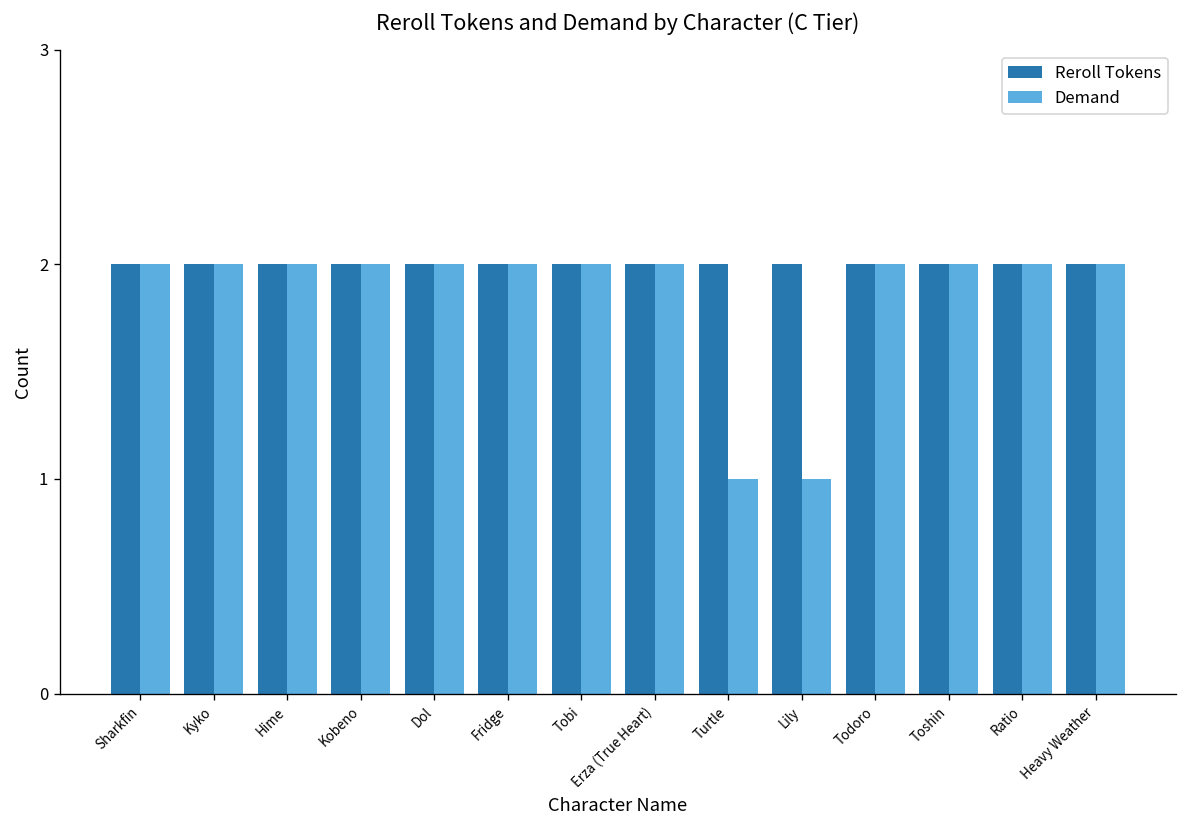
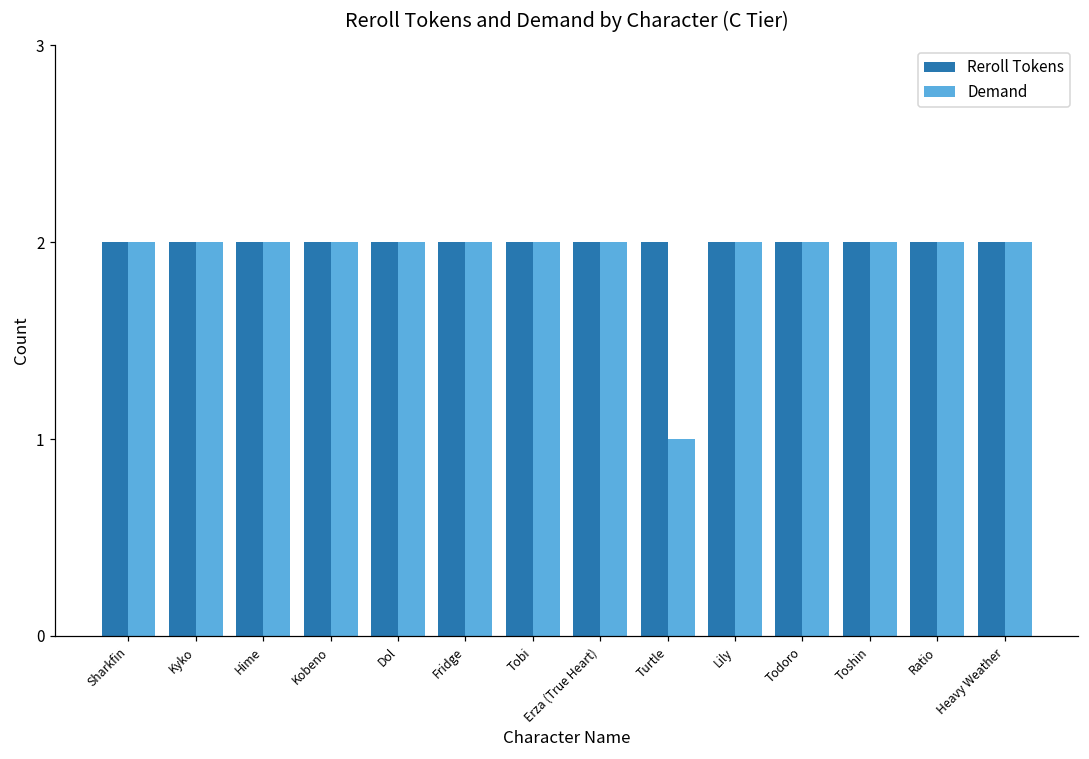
Demand, Lily: 1 -> 2
